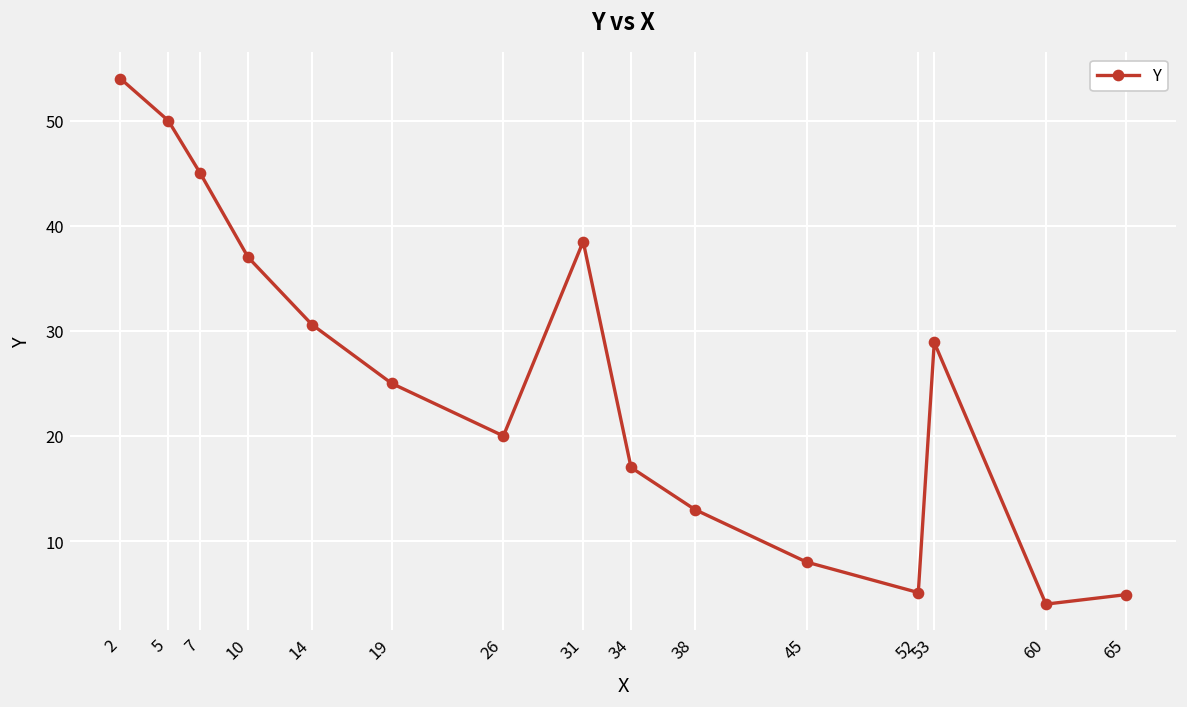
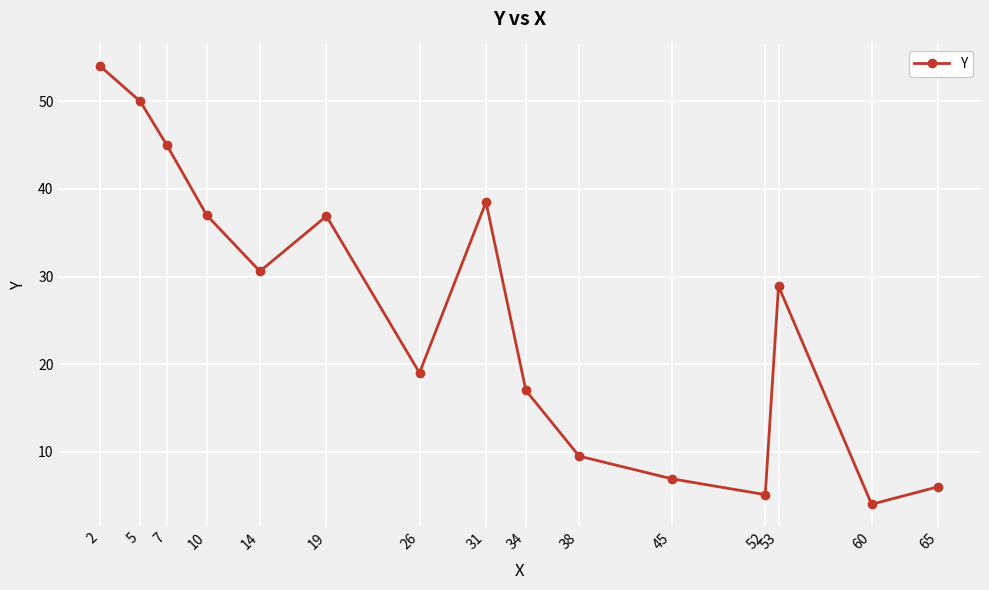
19: 25 -> 37
26: 20 -> 19
38: 13 -> 10
45: 8 -> 7
65: 5 -> 6
